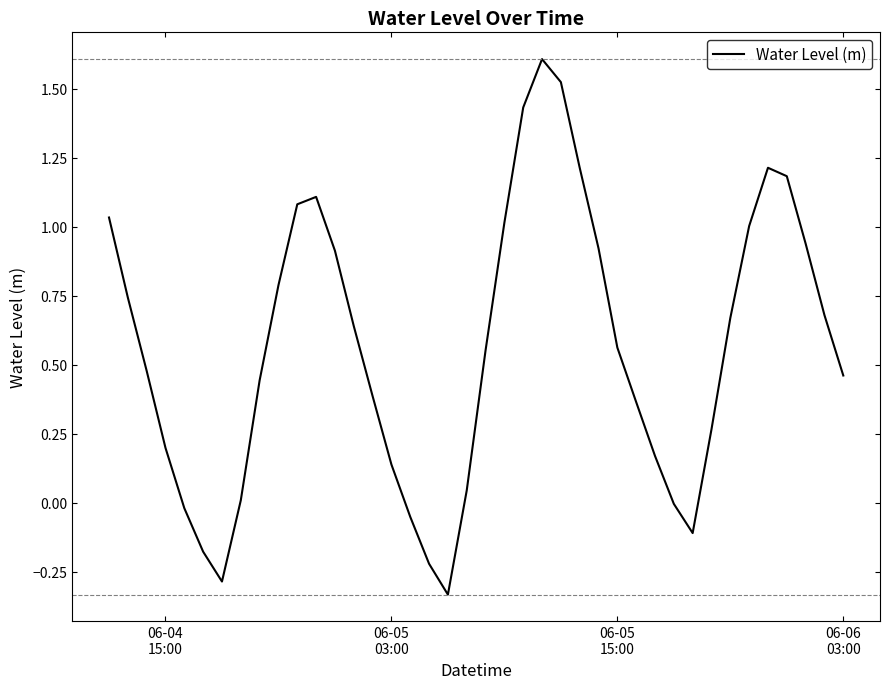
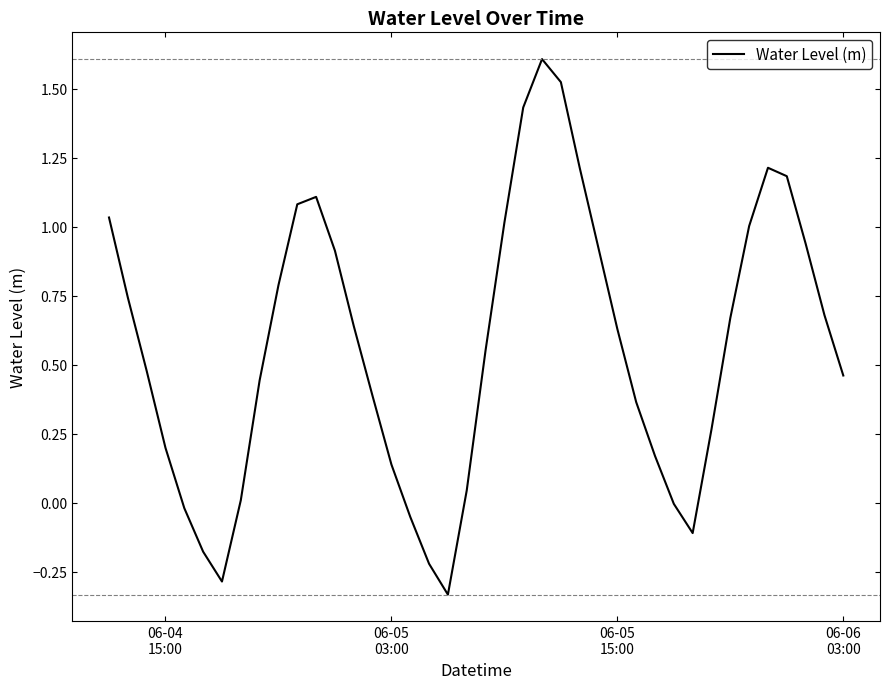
06-05 15:00: 0.56 -> 0.63
